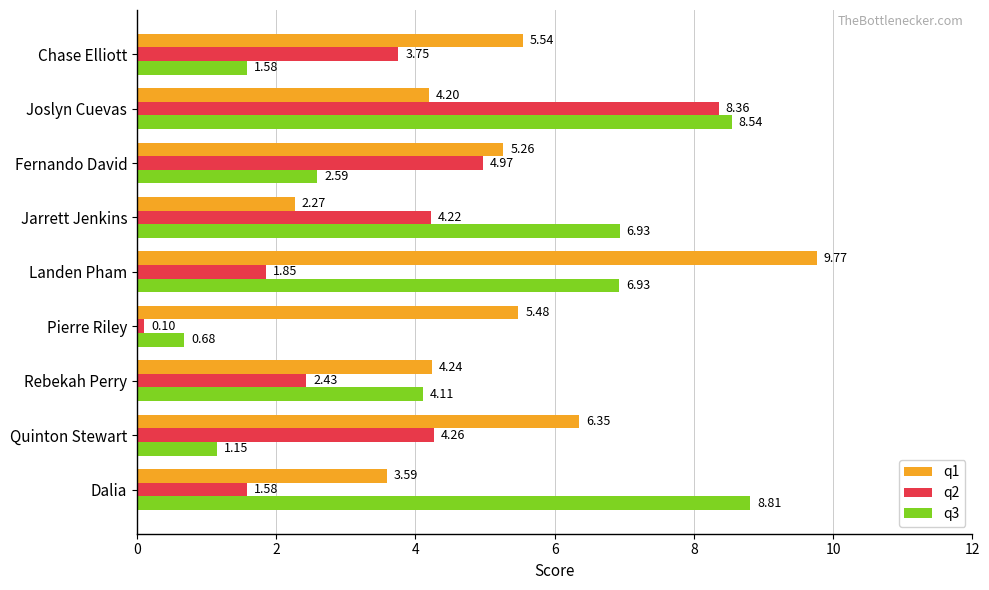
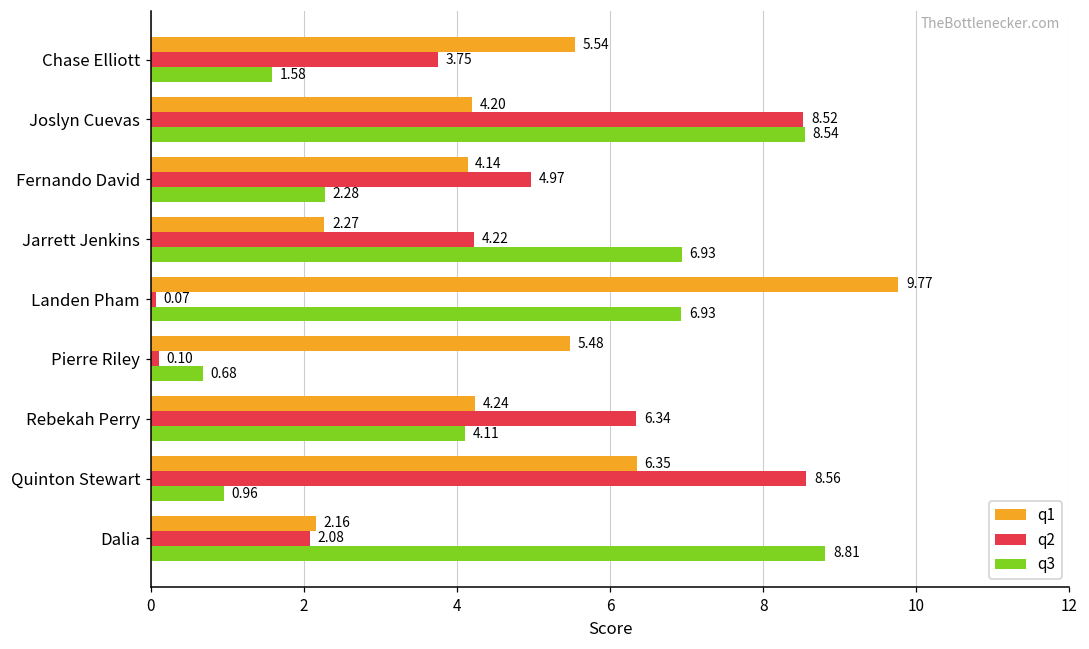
q2, Joslyn Cuevas: 8.36 -> 8.52
q1, Fernando David: 5.26 -> 4.14
q3, Fernando David: 2.59 -> 2.28
q2, Landen Pham: 1.85 -> 0.07
q2, Rebekah Perry: 2.43 -> 6.34
q2, Quinton Stewart: 4.26 -> 8.56
q3, Quinton Stewart: 1.15 -> 0.96
q1, Dalia: 3.59 -> 2.16
q2, Dalia: 1.58 -> 2.08
